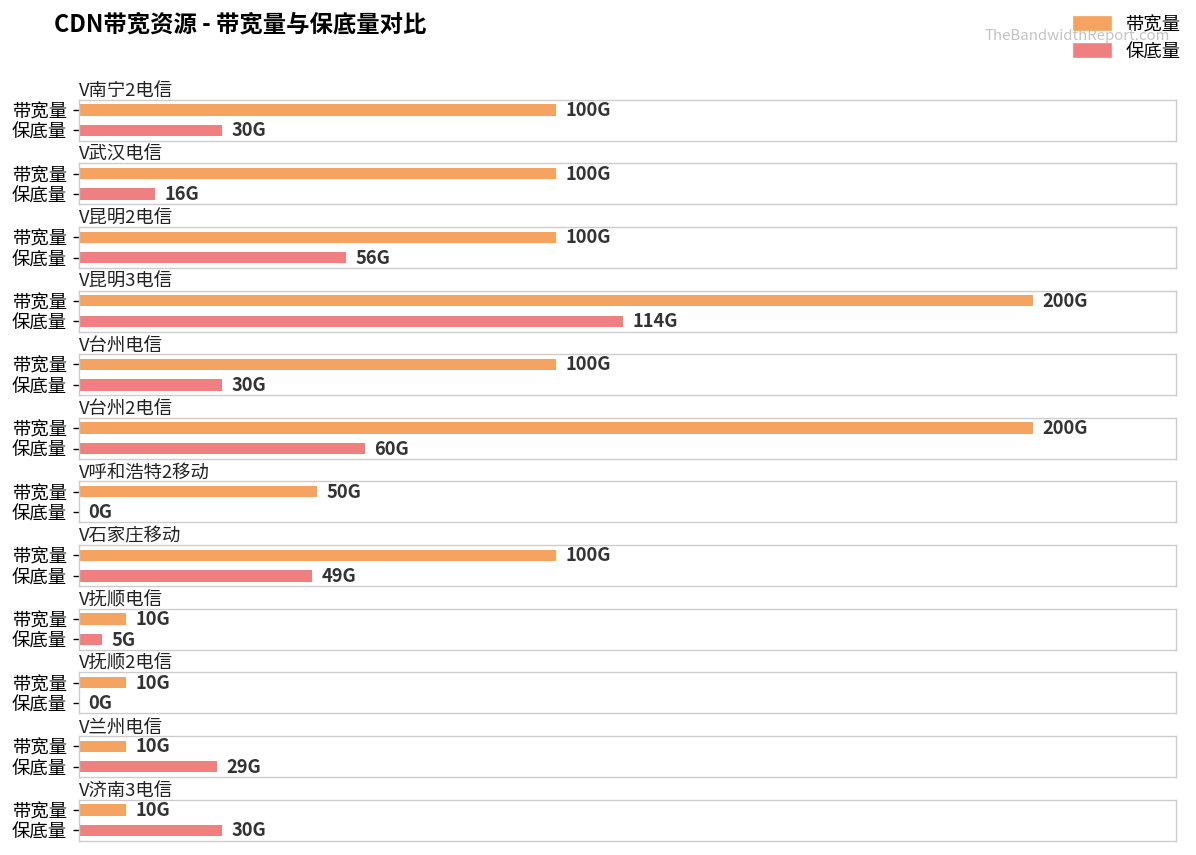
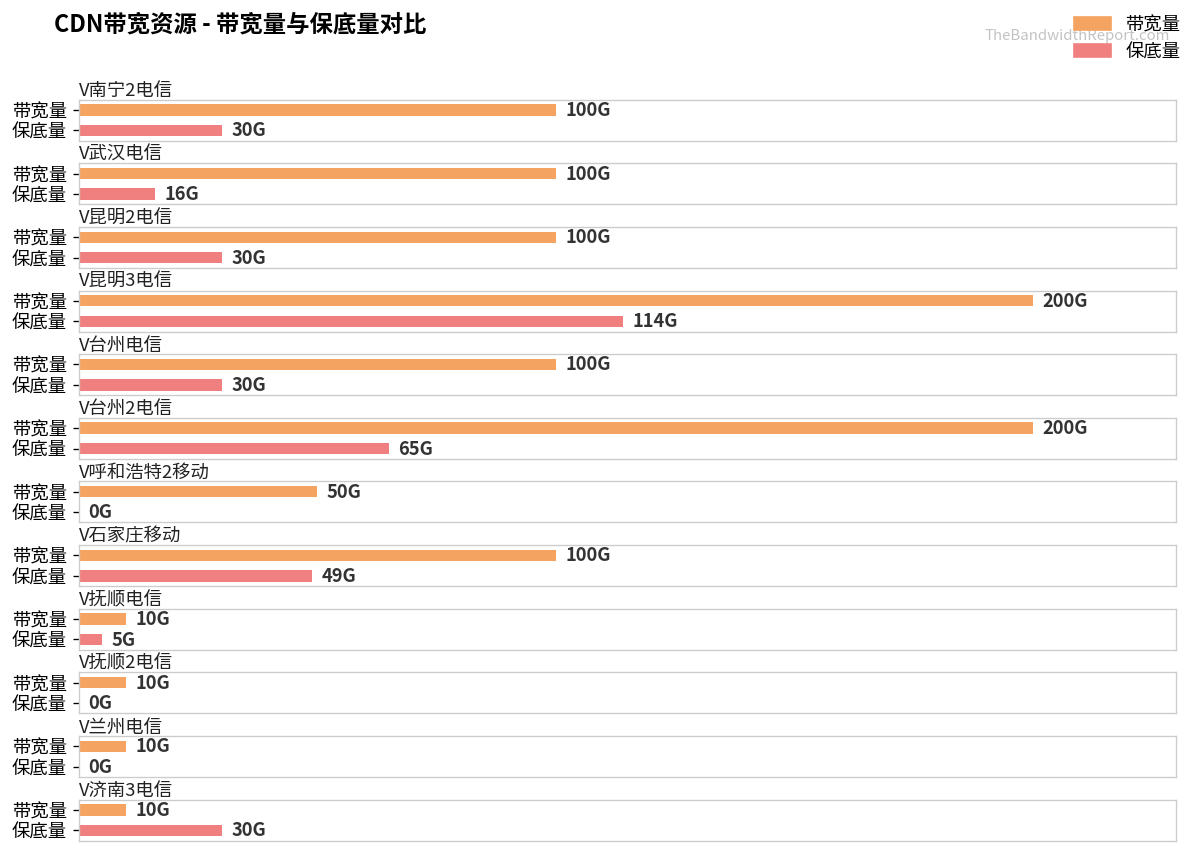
V昆明2电信, 保底量: 56G -> 30G
V台州2电信, 保底量: 60G -> 65G
V兰州电信, 保底量: 29G -> 0G
